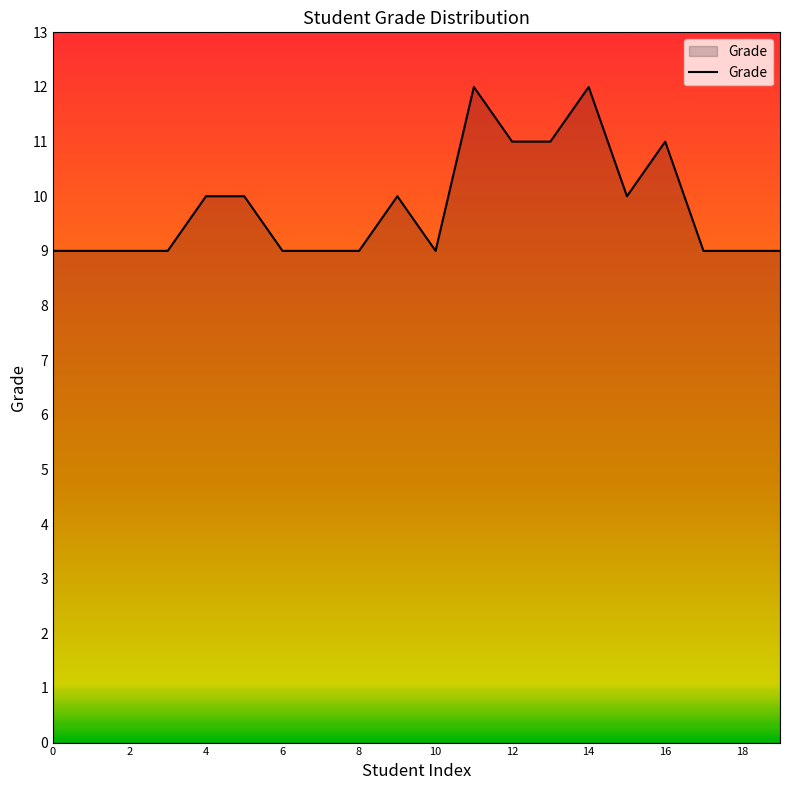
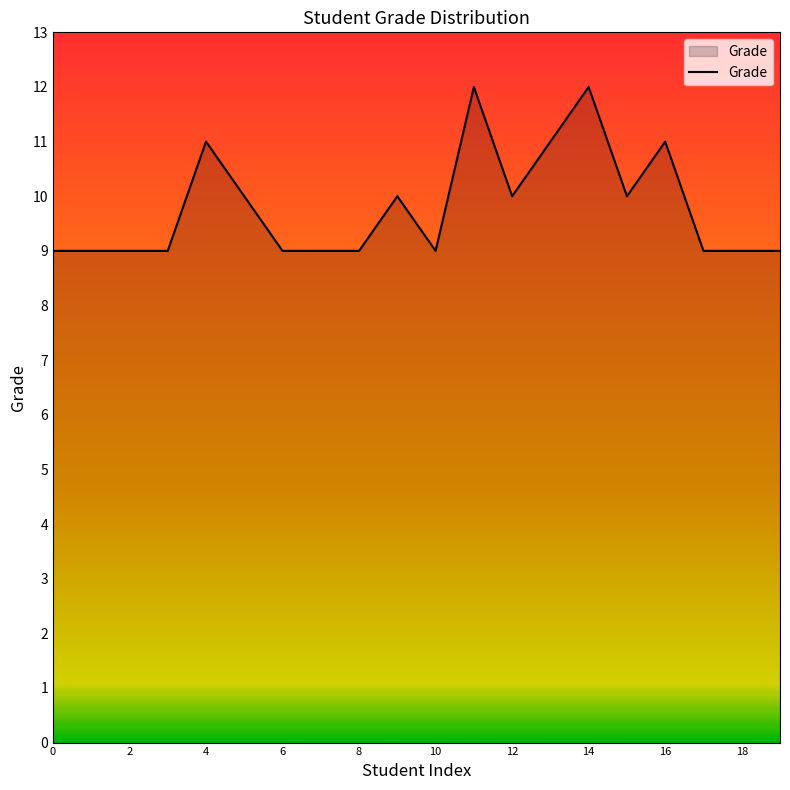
4: 10 -> 11
12: 11 -> 10
